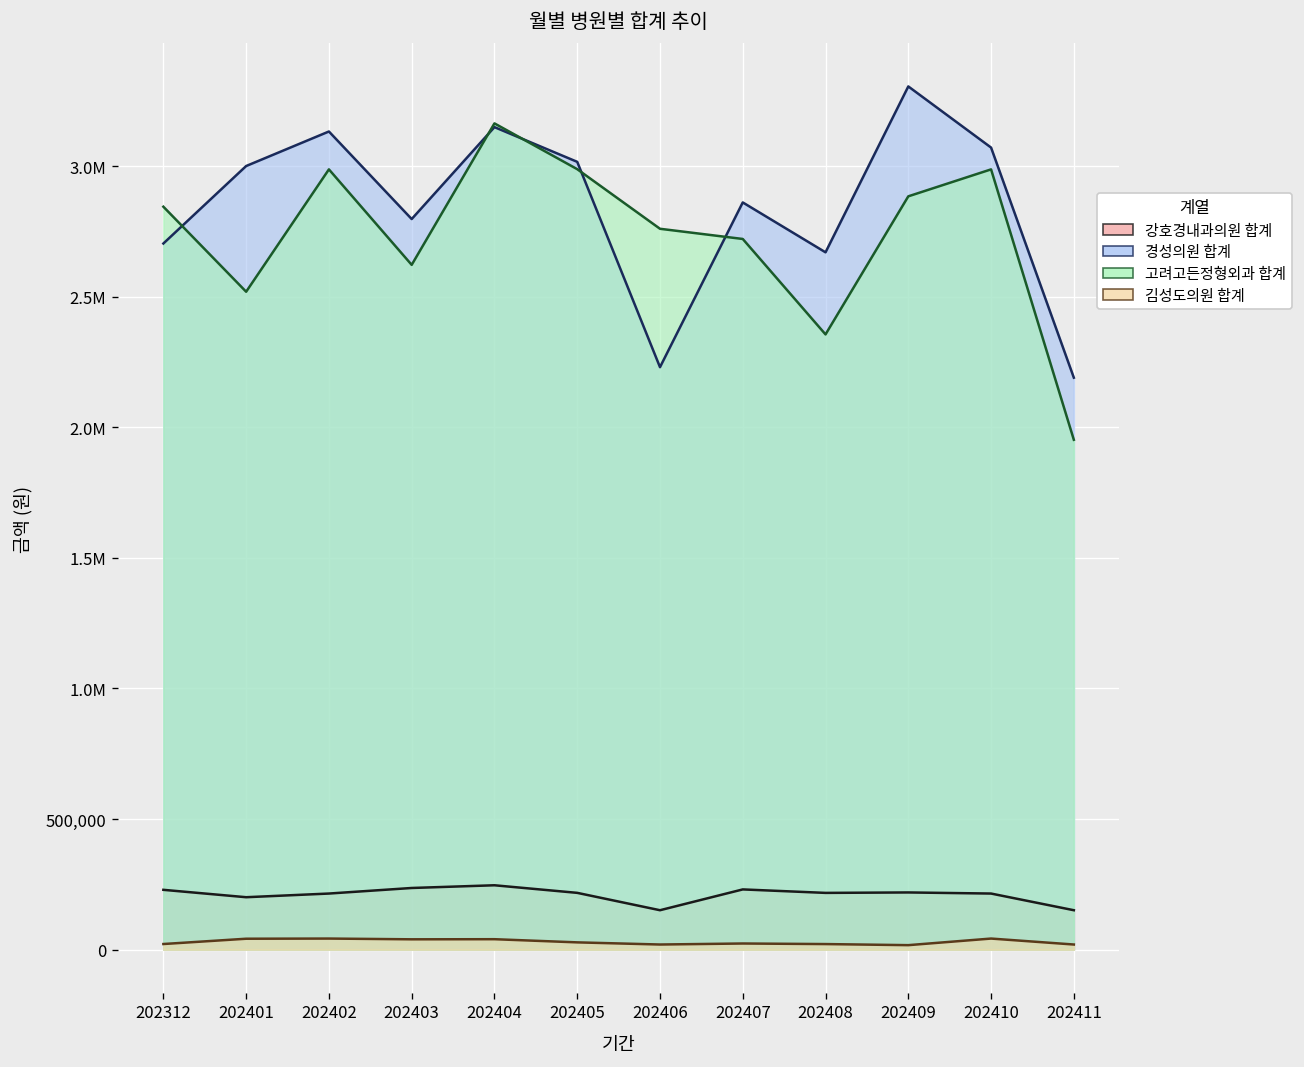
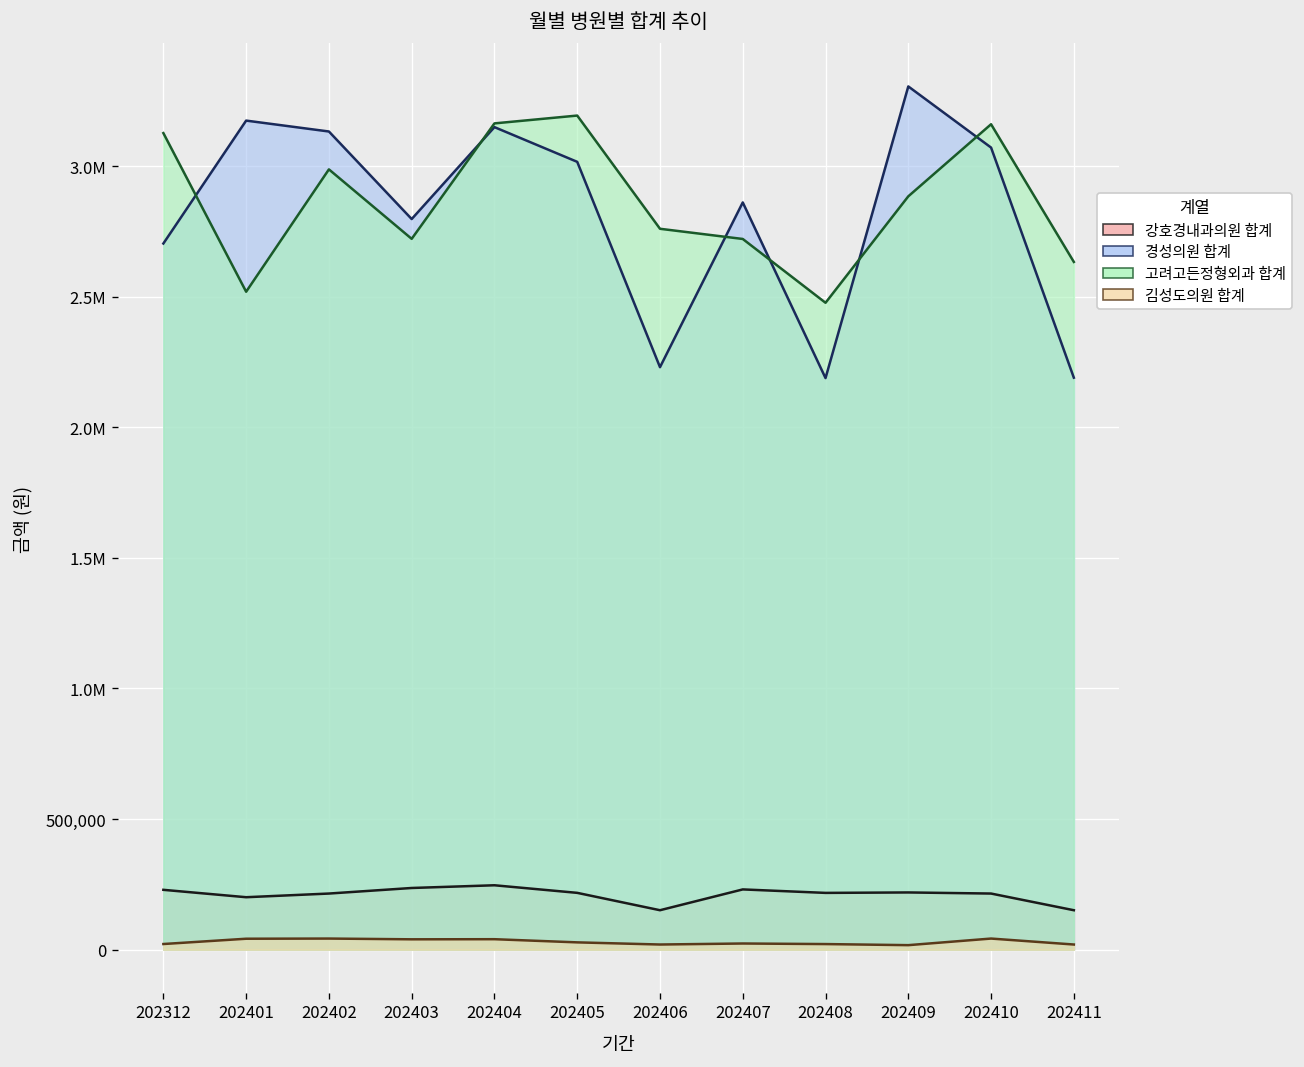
고려고든정형외과 합계, 202312: 2,840,000 -> 3,130,000
경성의원 합계, 202401: 3,000,000 -> 3,170,000
고려고든정형외과 합계, 202403: 2,620,000 -> 2,720,000
고려고든정형외과 합계, 202405: 2,990,000 -> 3,190,000
경성의원 합계, 202408: 2,670,000 -> 2,190,000
고려고든정형외과 합계, 202408: 2,360,000 -> 2,480,000
고려고든정형외과 합계, 202410: 2,990,000 -> 3,160,000
고려고든정형외과 합계, 202411: 1,950,000 -> 2,630,000
